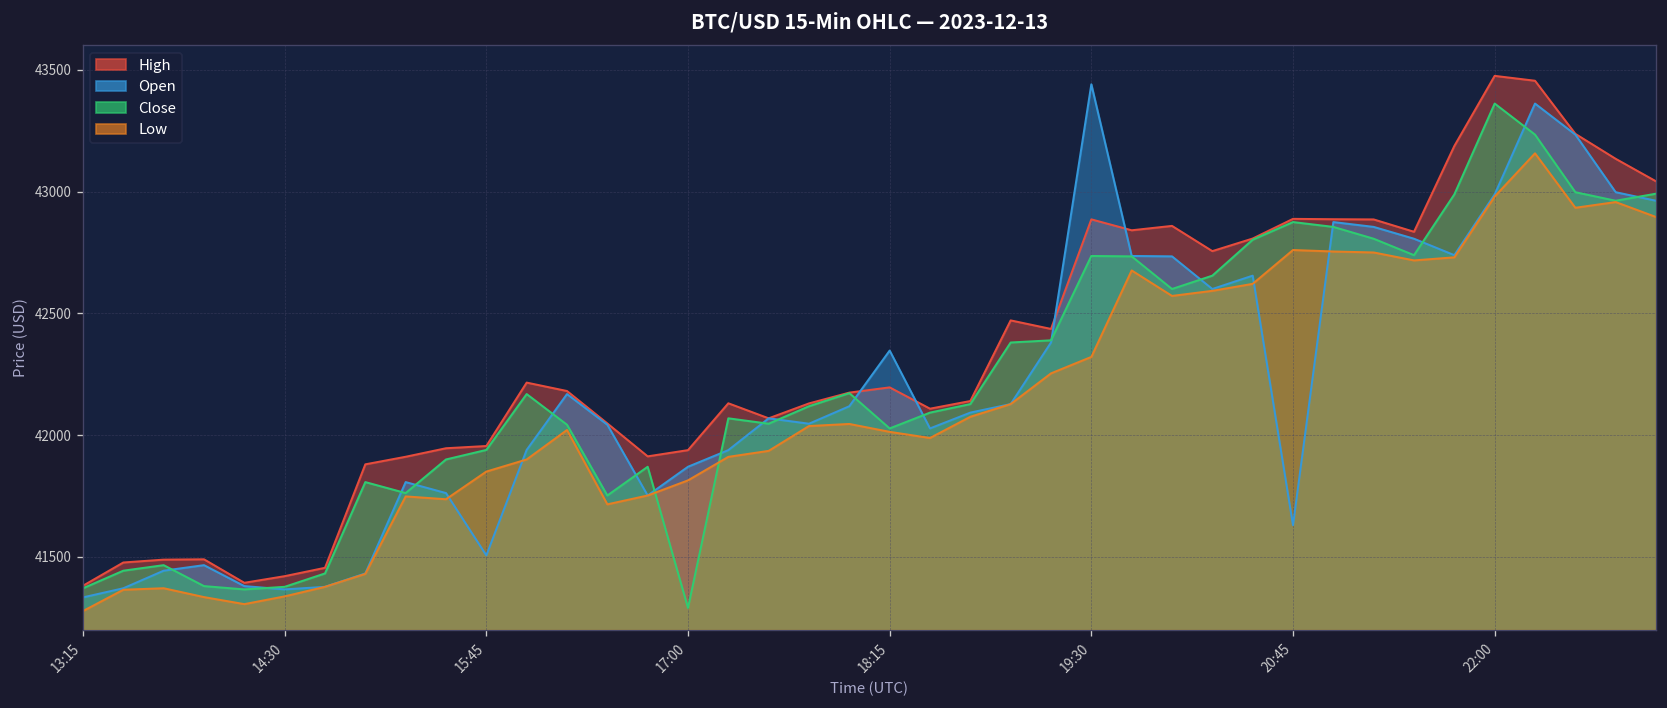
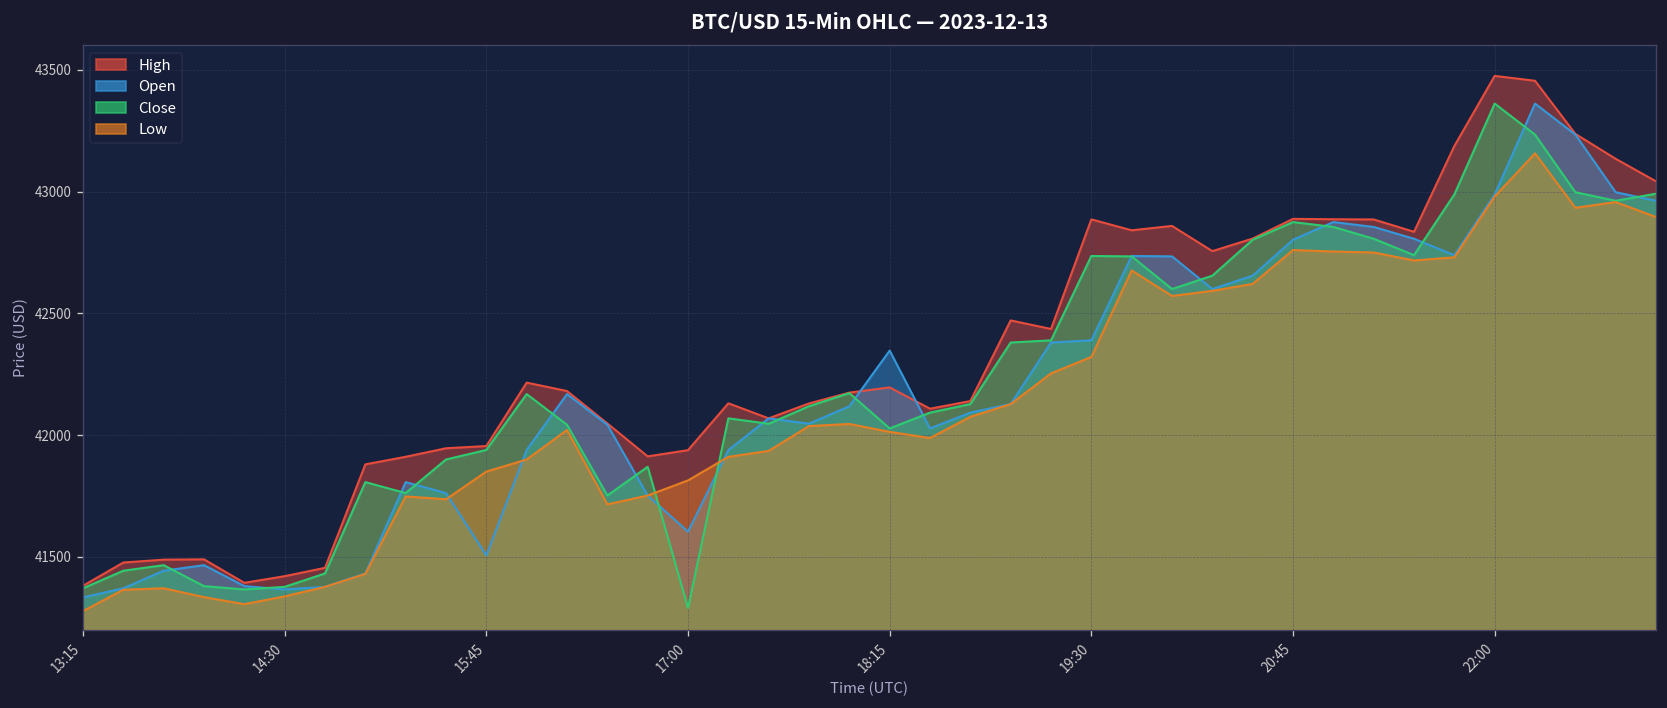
Open, 17:00: 41870 -> 41600
Open, 19:30: 43440 -> 42390
Open, 20:45: 41630 -> 42800
